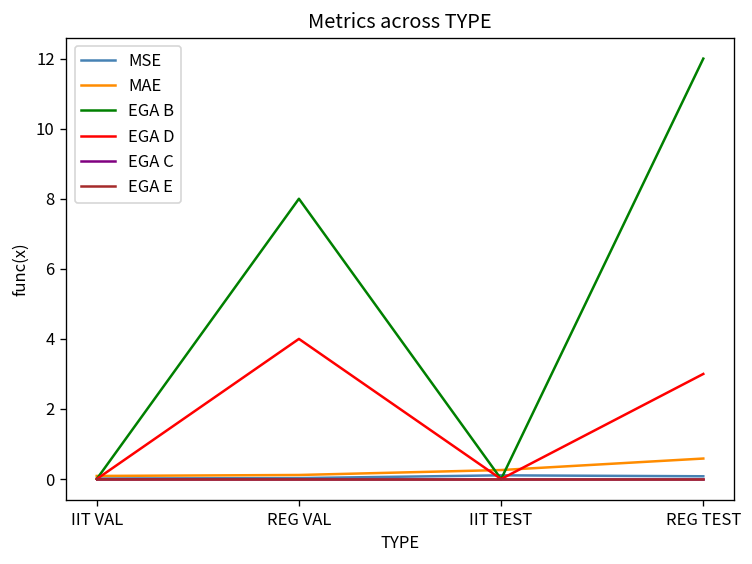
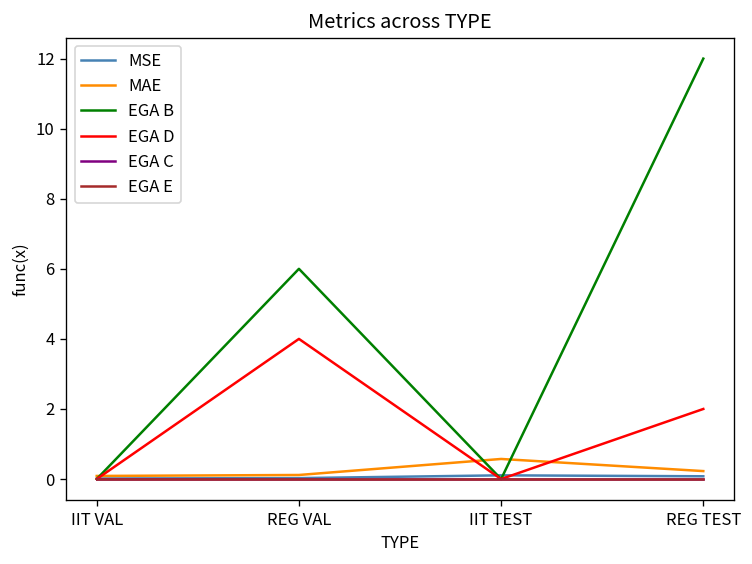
EGA B, REG VAL: 8 -> 6
MAE, IIT TEST: 0.3 -> 0.6
MAE, REG TEST: 0.6 -> 0.2
EGA D, REG TEST: 3 -> 2
